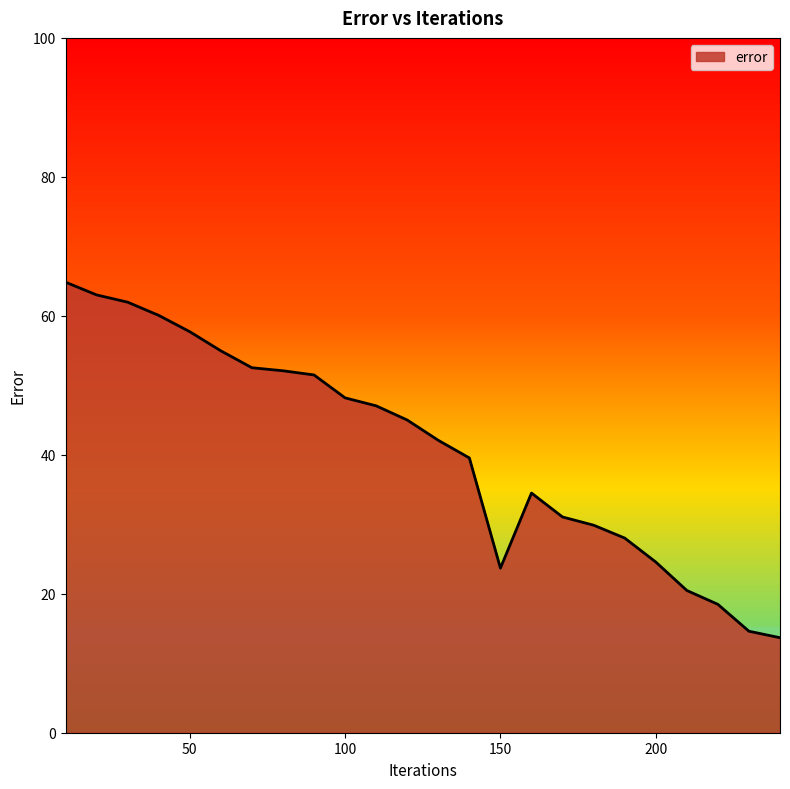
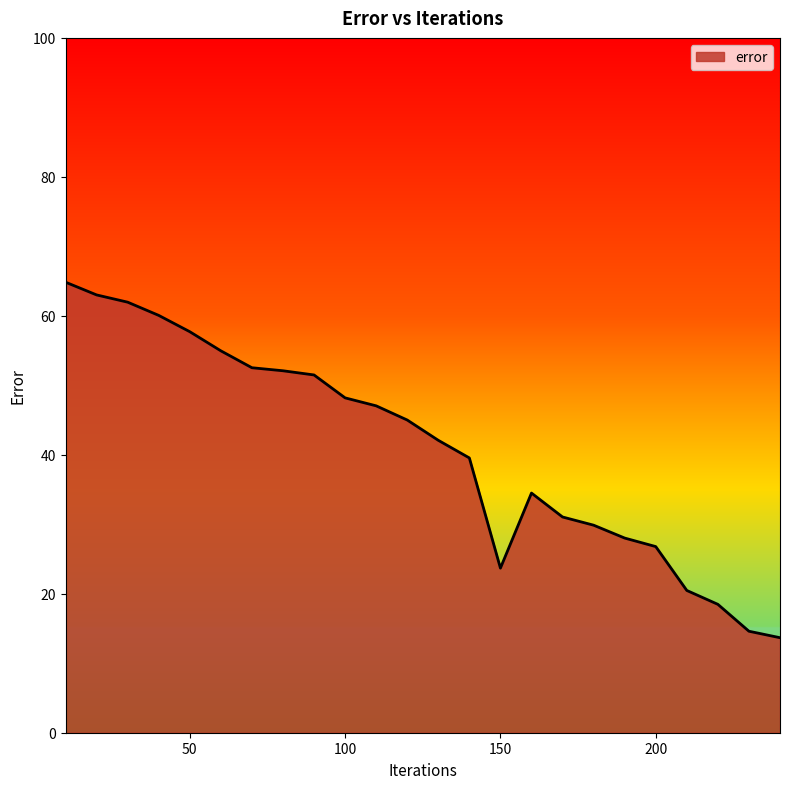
200: 25 -> 27
